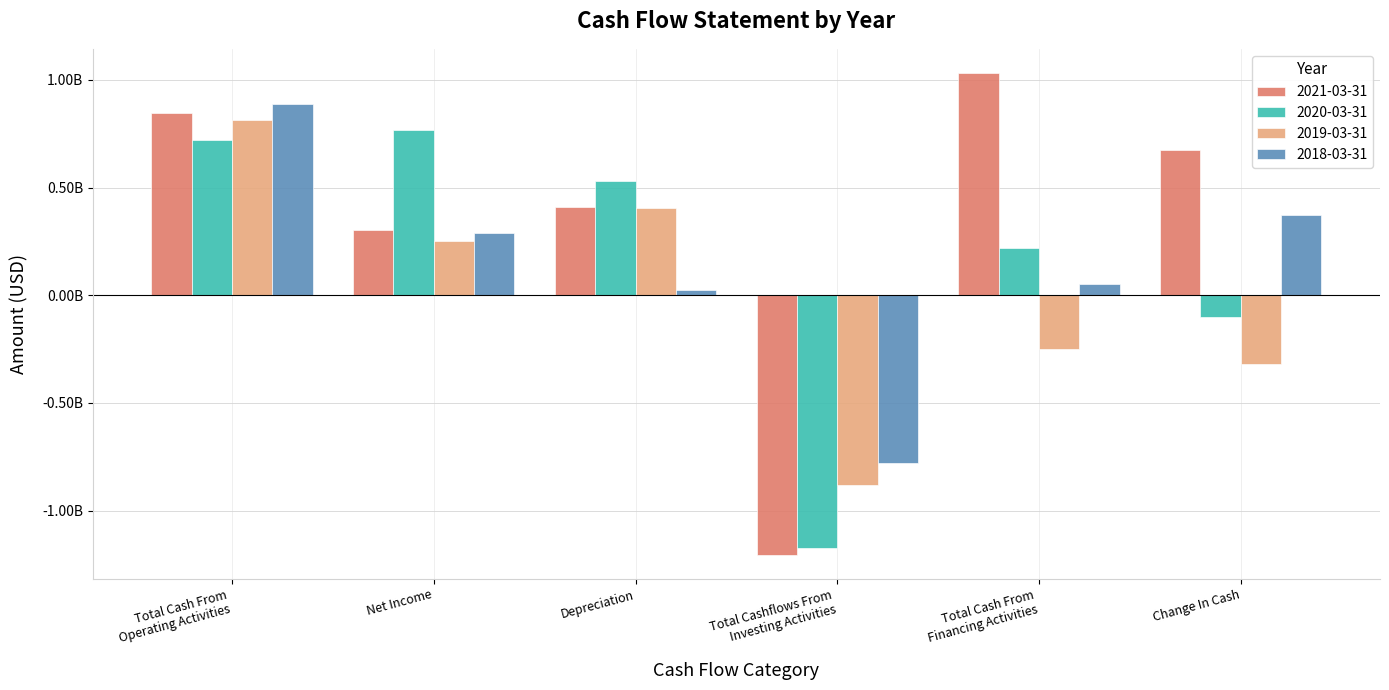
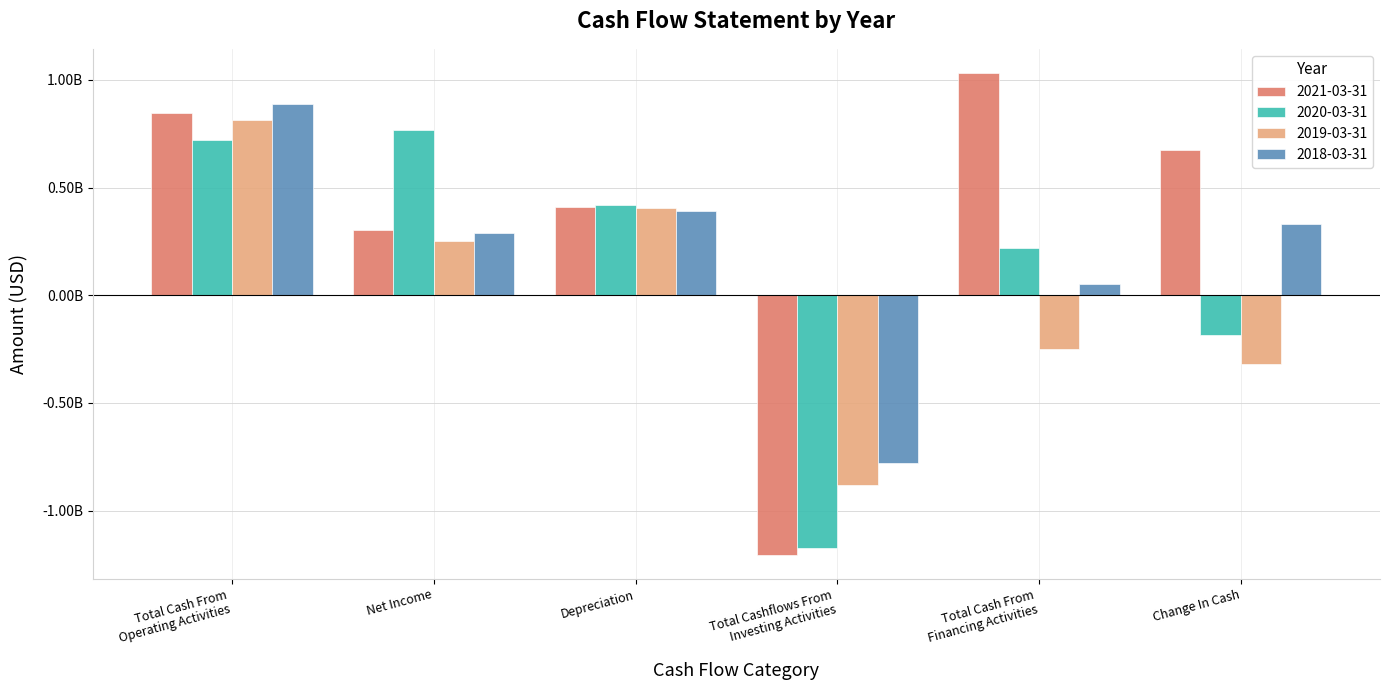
2020-03-31, Depreciation: 530000000 -> 420000000
2018-03-31, Depreciation: 30000000 -> 390000000
2020-03-31, Change In Cash: -100000000 -> -180000000
2018-03-31, Change In Cash: 370000000 -> 330000000
